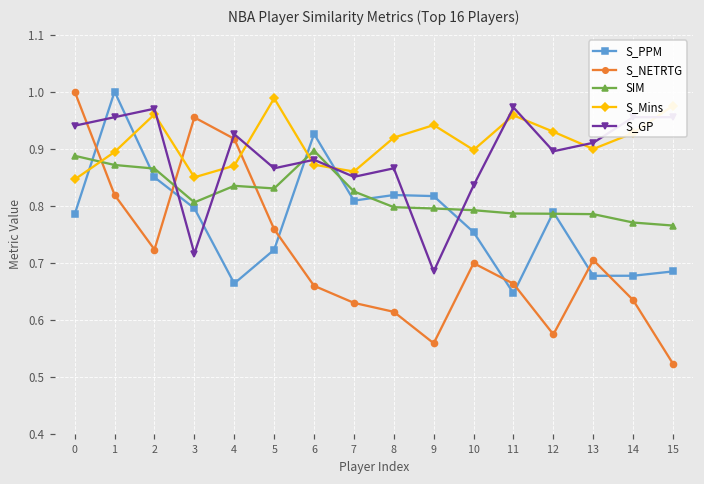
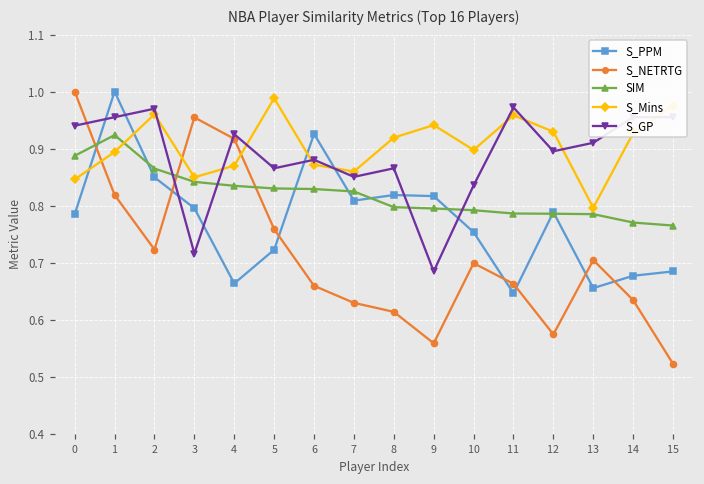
SIM, 1: 0.87 -> 0.92
SIM, 3: 0.81 -> 0.84
SIM, 6: 0.90 -> 0.83
S_PPM, 13: 0.68 -> 0.66
S_Mins, 13: 0.90 -> 0.80
